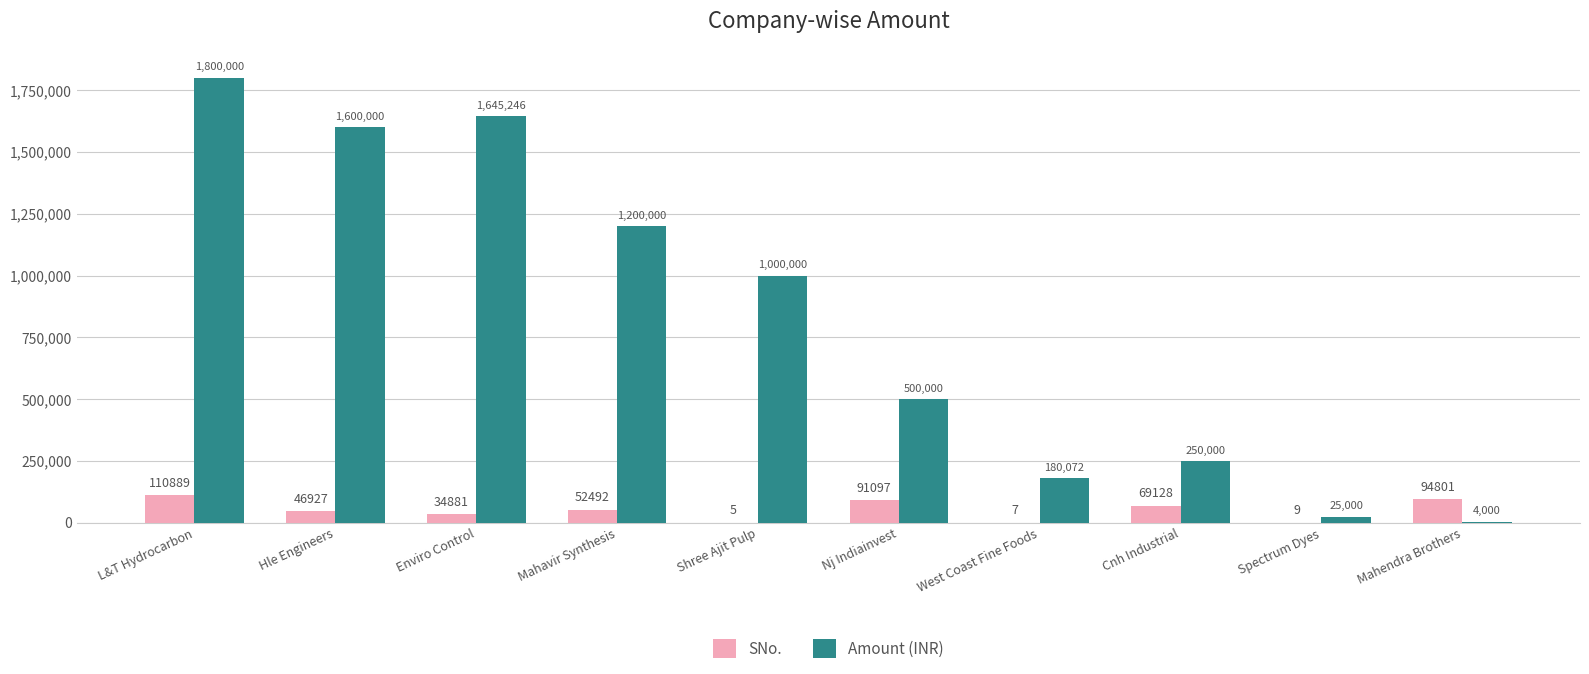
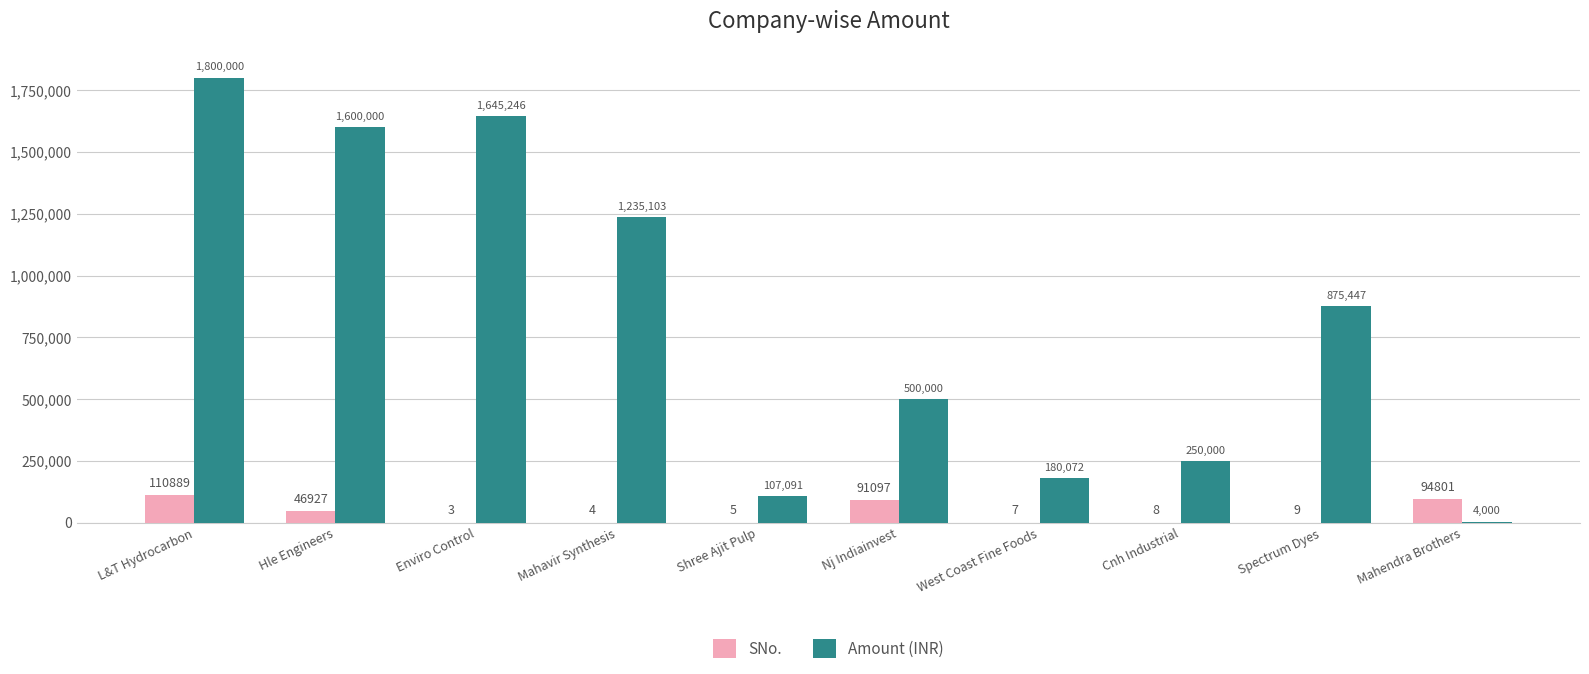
SNo., Enviro Control: 34881 -> 3
SNo., Mahavir Synthesis: 52492 -> 4
Amount (INR), Mahavir Synthesis: 1,200,000 -> 1,235,103
Amount (INR), Shree Ajit Pulp: 1,000,000 -> 107,091
SNo., Cnh Industrial: 69128 -> 8
Amount (INR), Spectrum Dyes: 25,000 -> 875,447
